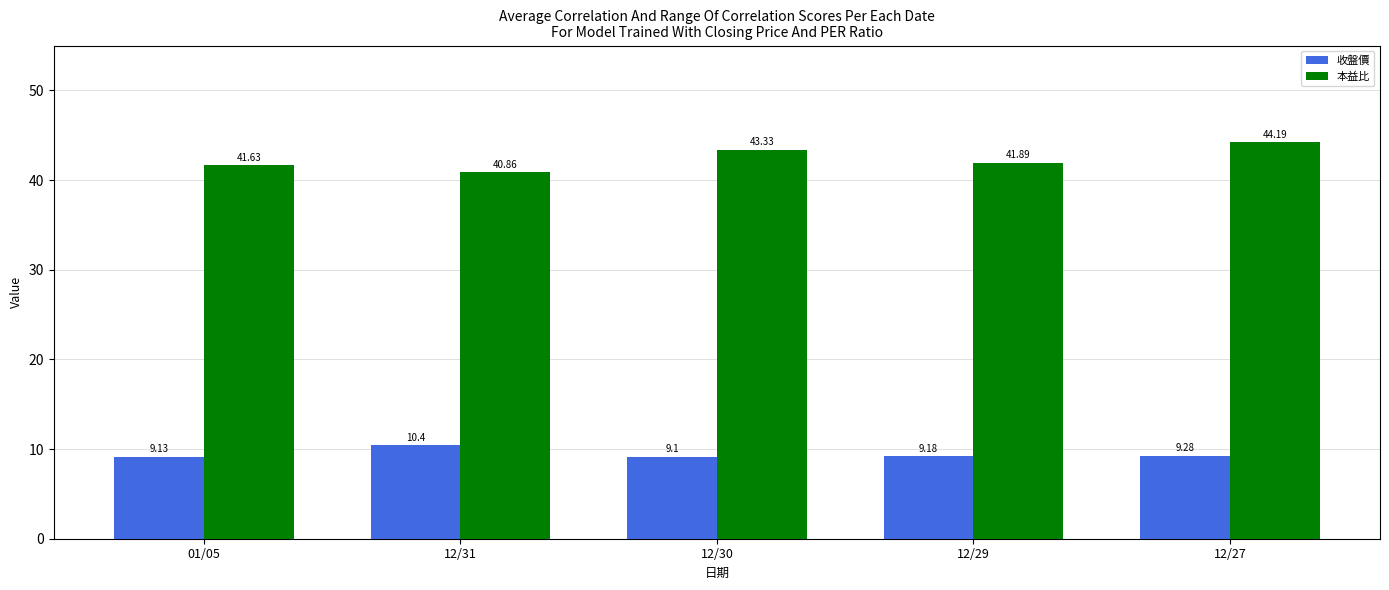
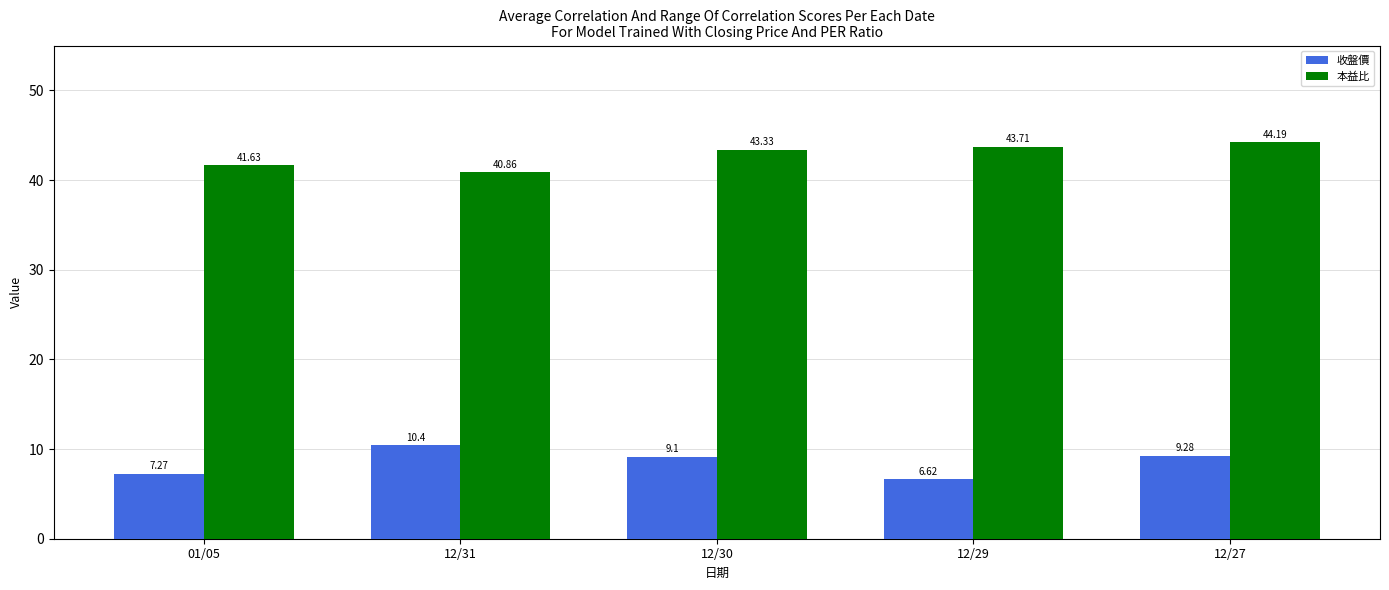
收盤價, 01/05: 9.13 -> 7.27
收盤價, 12/29: 9.18 -> 6.62
本益比, 12/29: 41.89 -> 43.71
